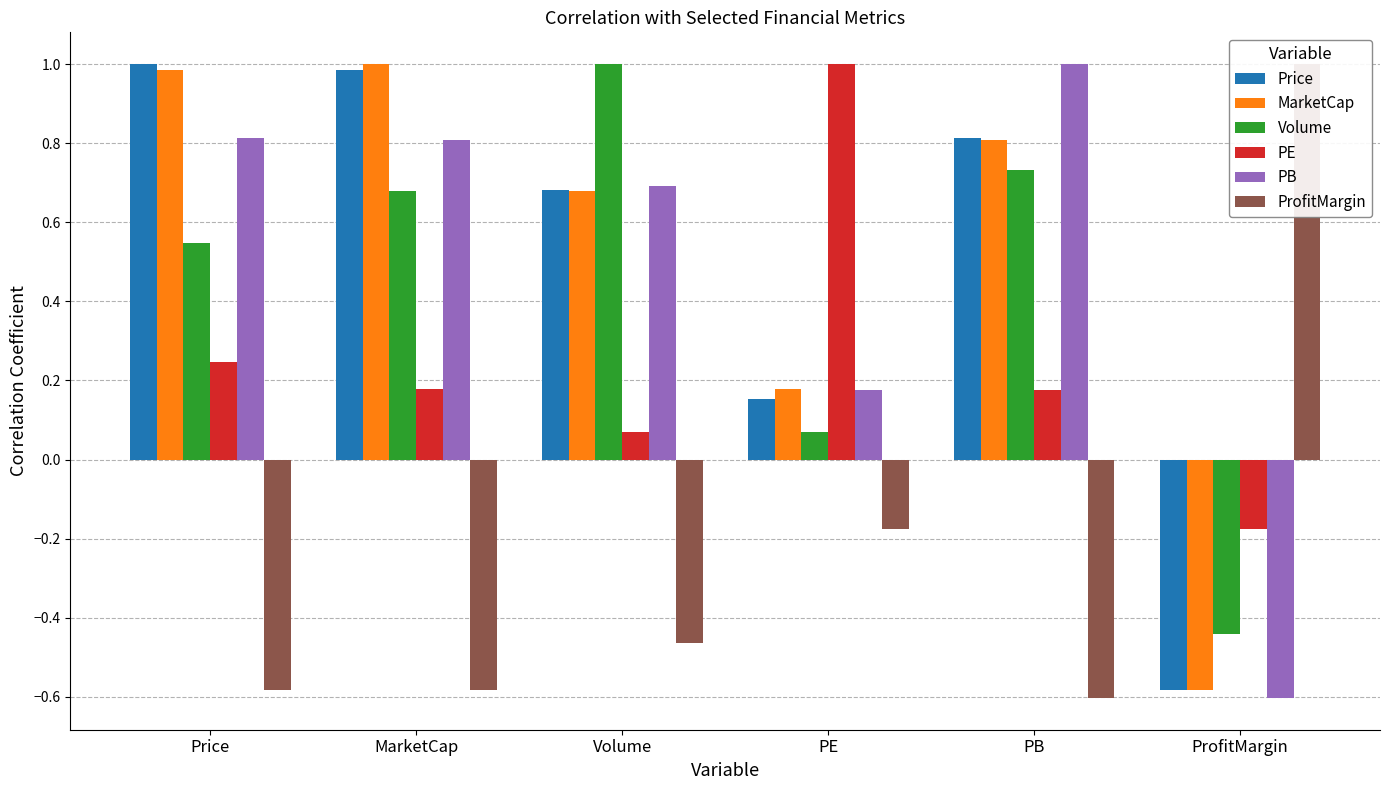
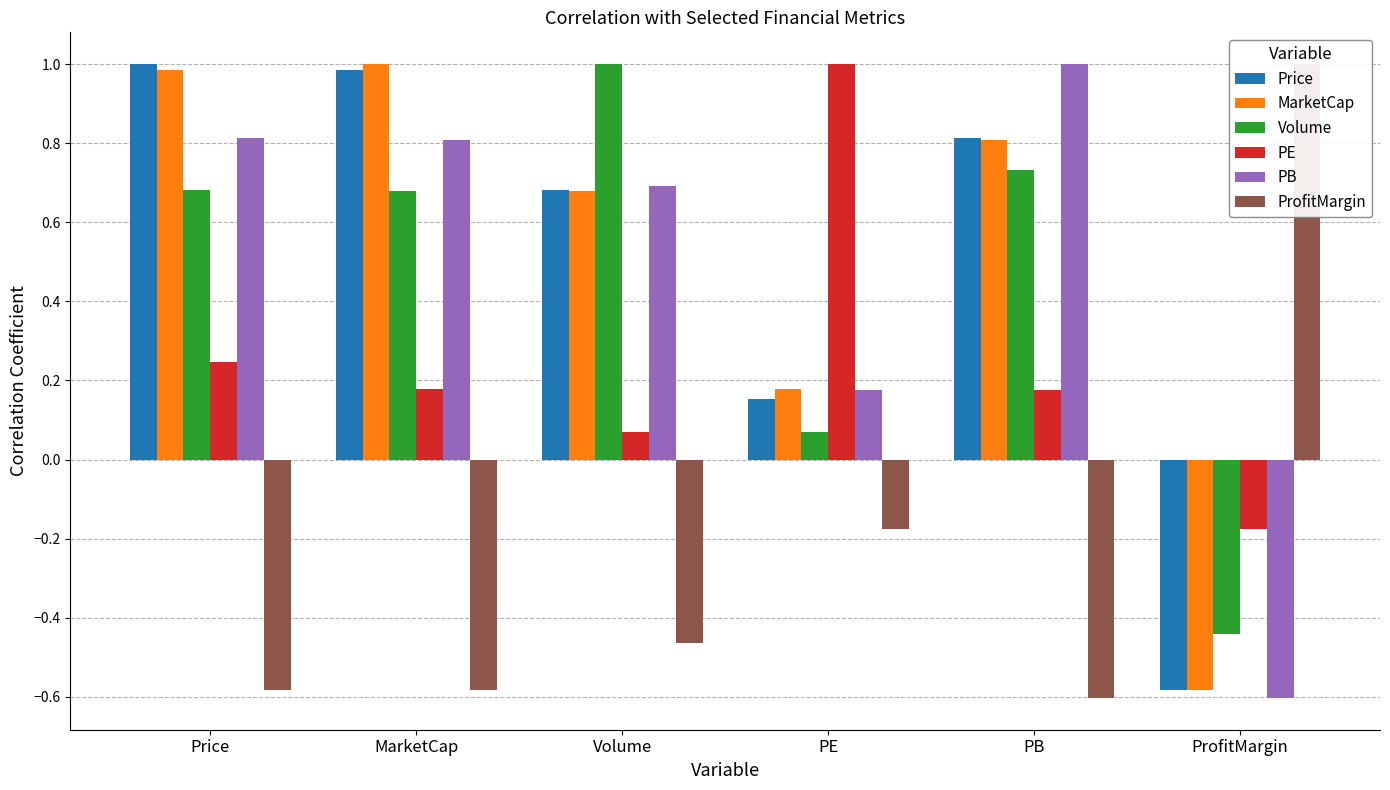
Volume, Price: 0.55 -> 0.68
